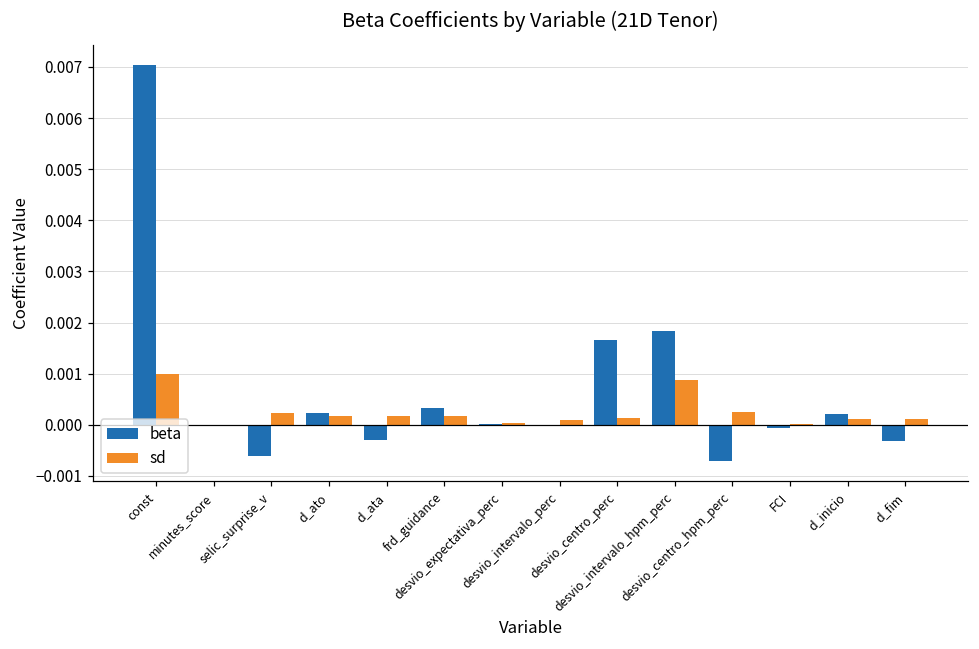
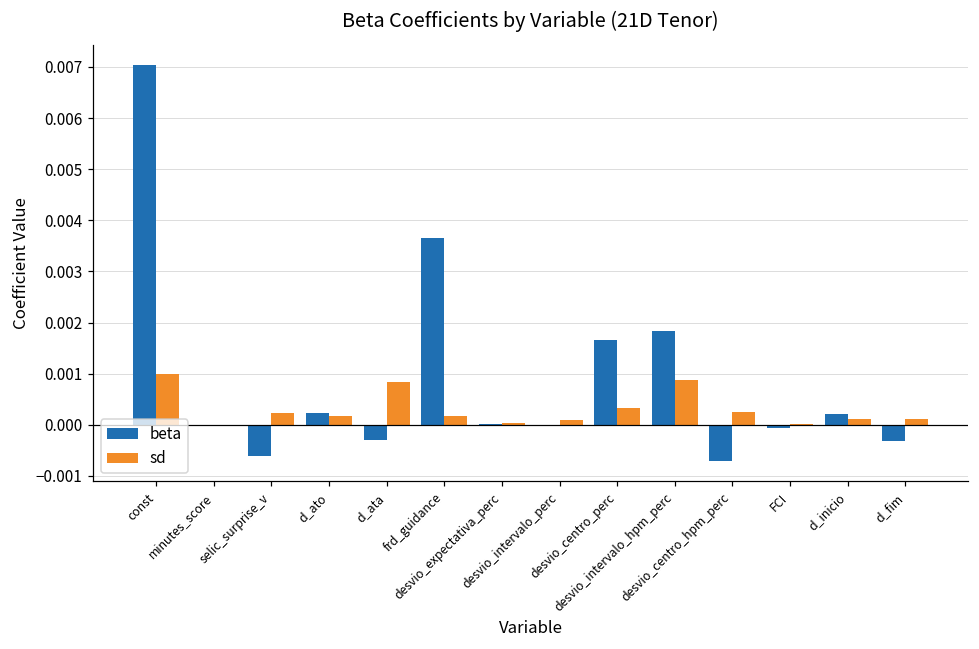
sd, d_ata: 0.0002 -> 0.0008
beta, frd_guidance: 0.0003 -> 0.0036
sd, desvio_centro_perc: 0.0001 -> 0.0003
